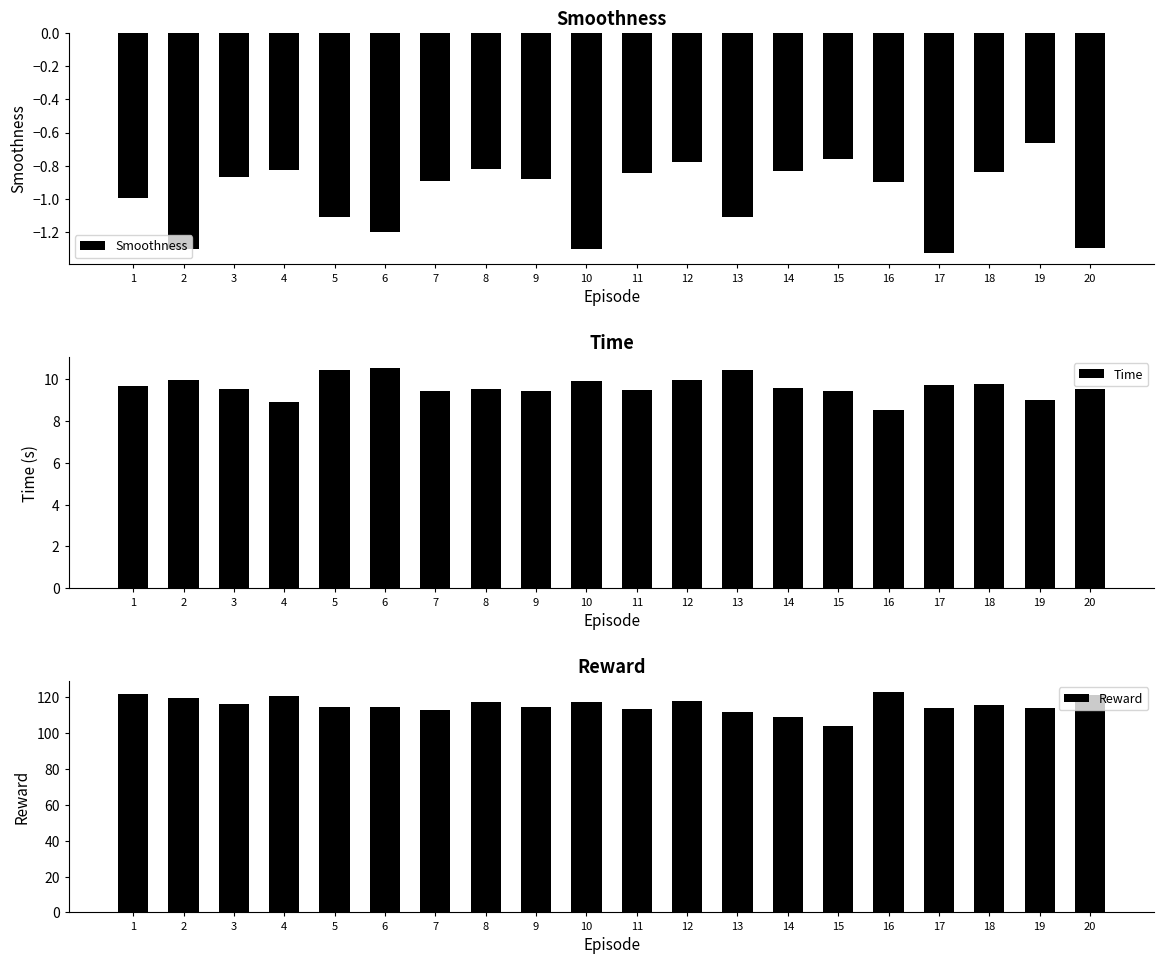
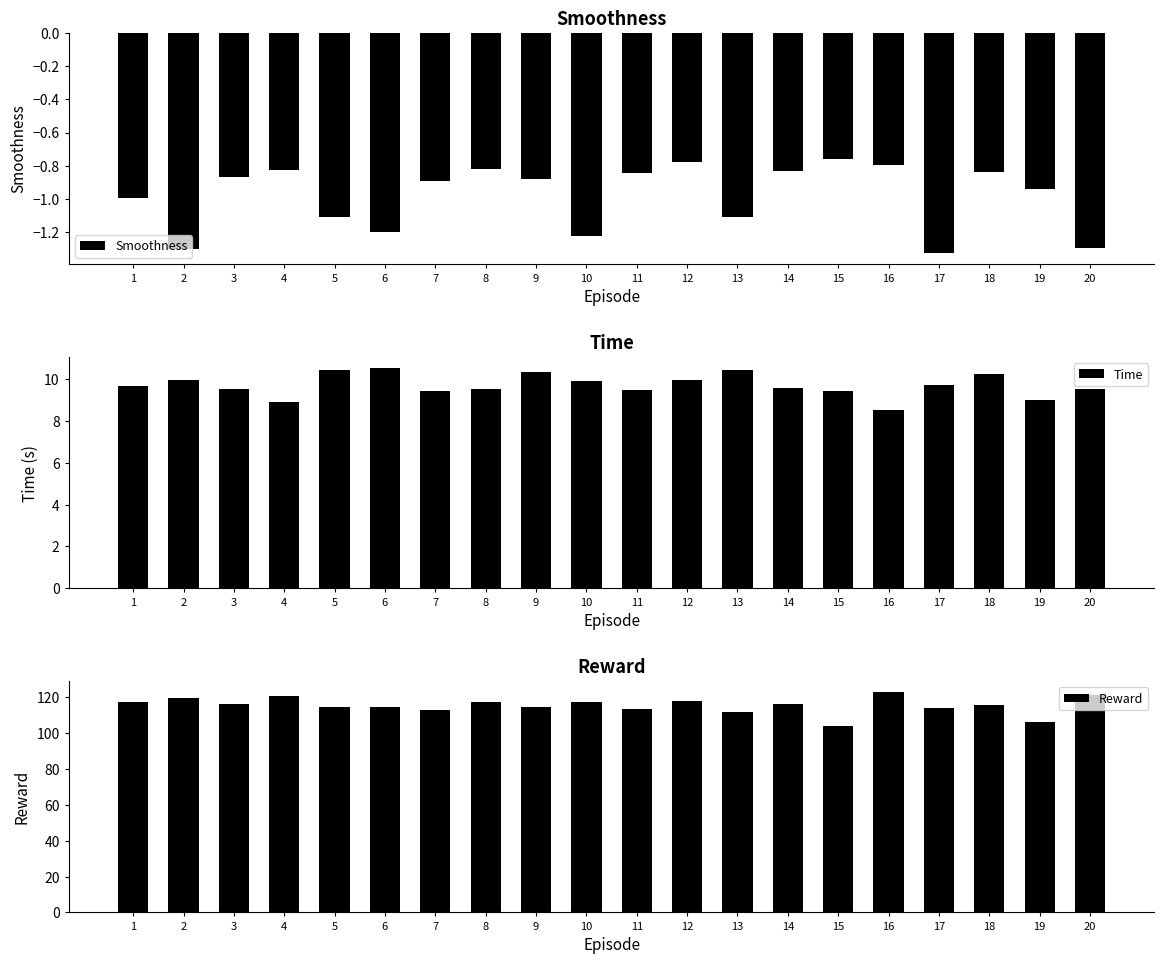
Smoothness, 10: -1.30 -> -1.22
Smoothness, 16: -0.90 -> -0.79
Smoothness, 19: -0.67 -> -0.94
Time, 9: 9.4 -> 10.3
Time, 18: 9.8 -> 10.3
Reward, 1: 122 -> 117
Reward, 14: 109 -> 116
Reward, 19: 114 -> 106
